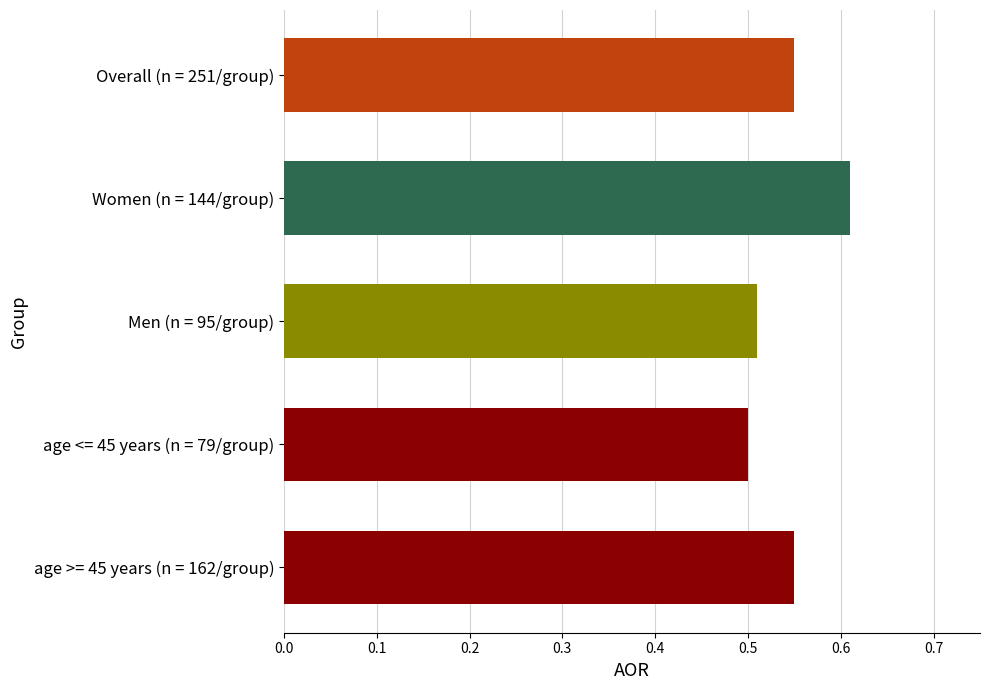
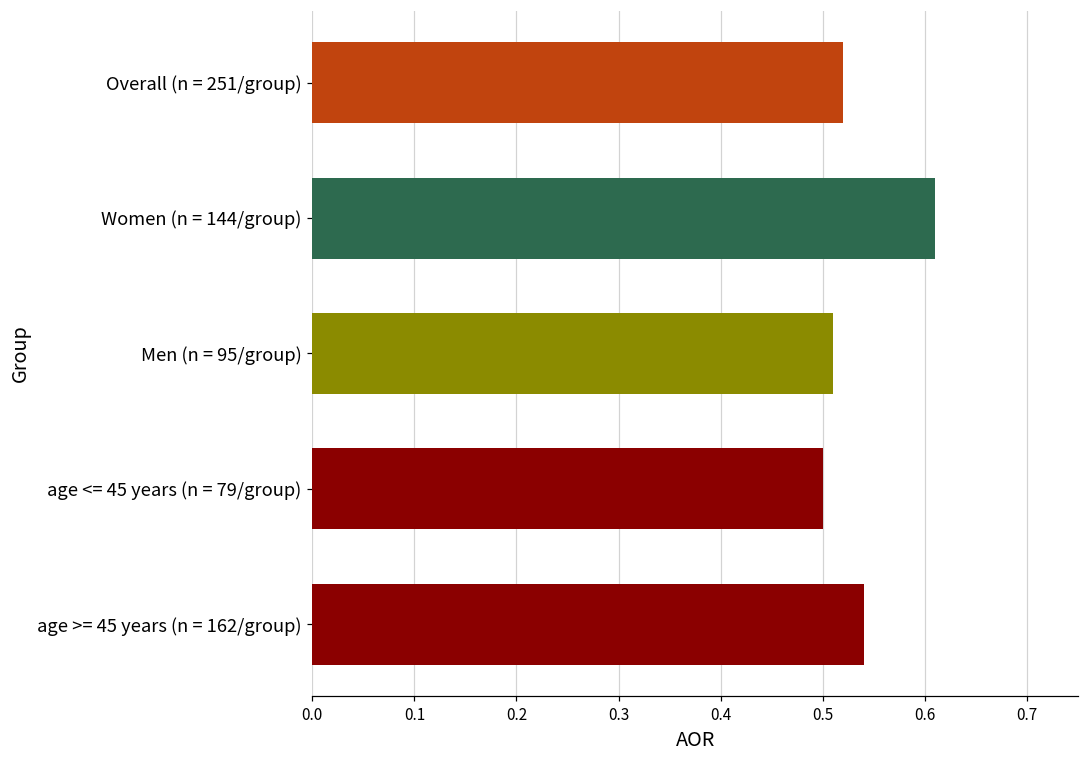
Overall (n = 251/group): 0.55 -> 0.52
age >= 45 years (n = 162/group): 0.55 -> 0.54
